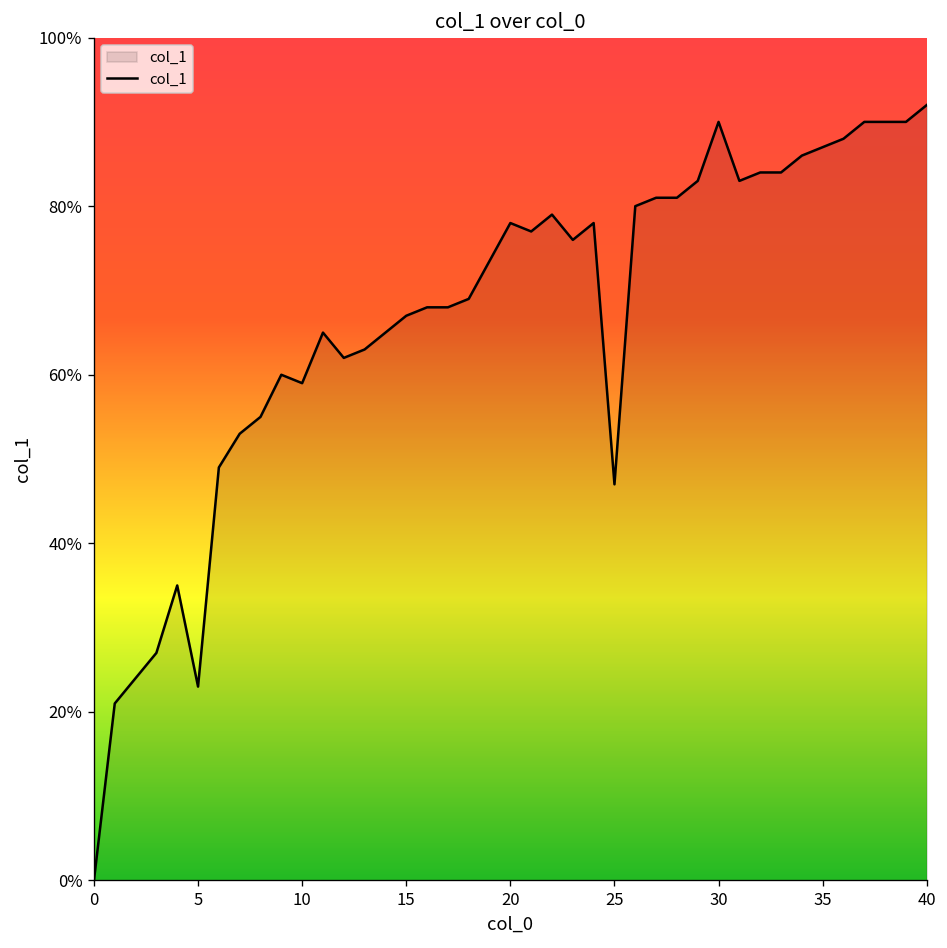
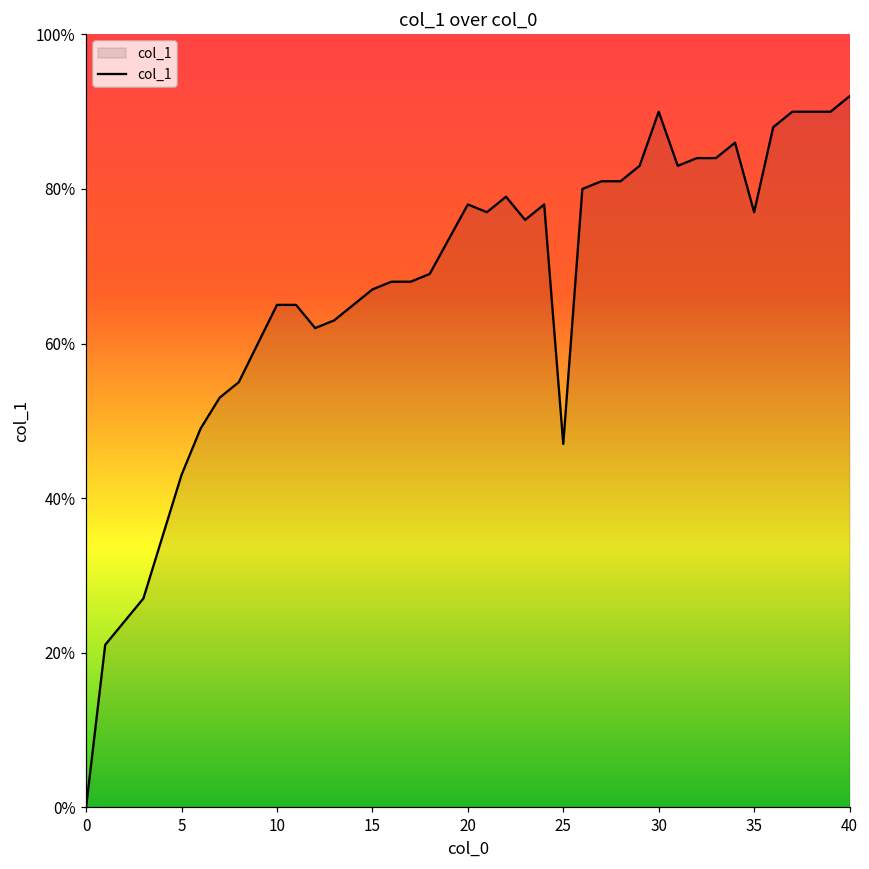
5: 23% -> 43%
10: 59% -> 65%
35: 87% -> 77%
